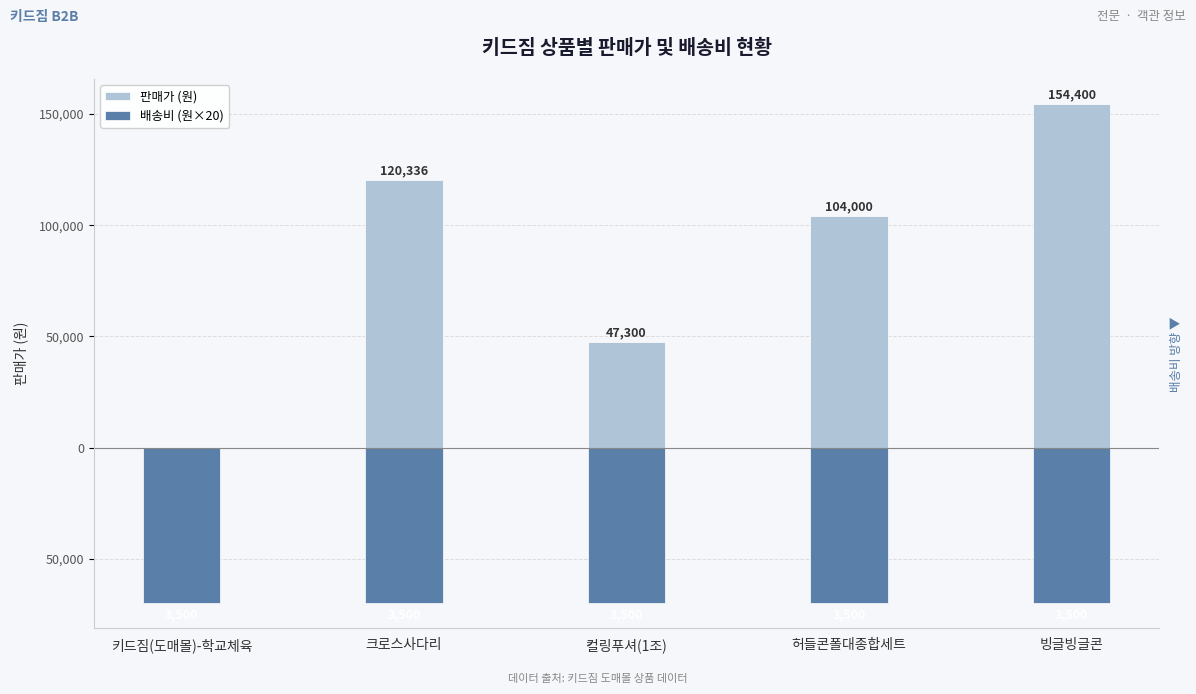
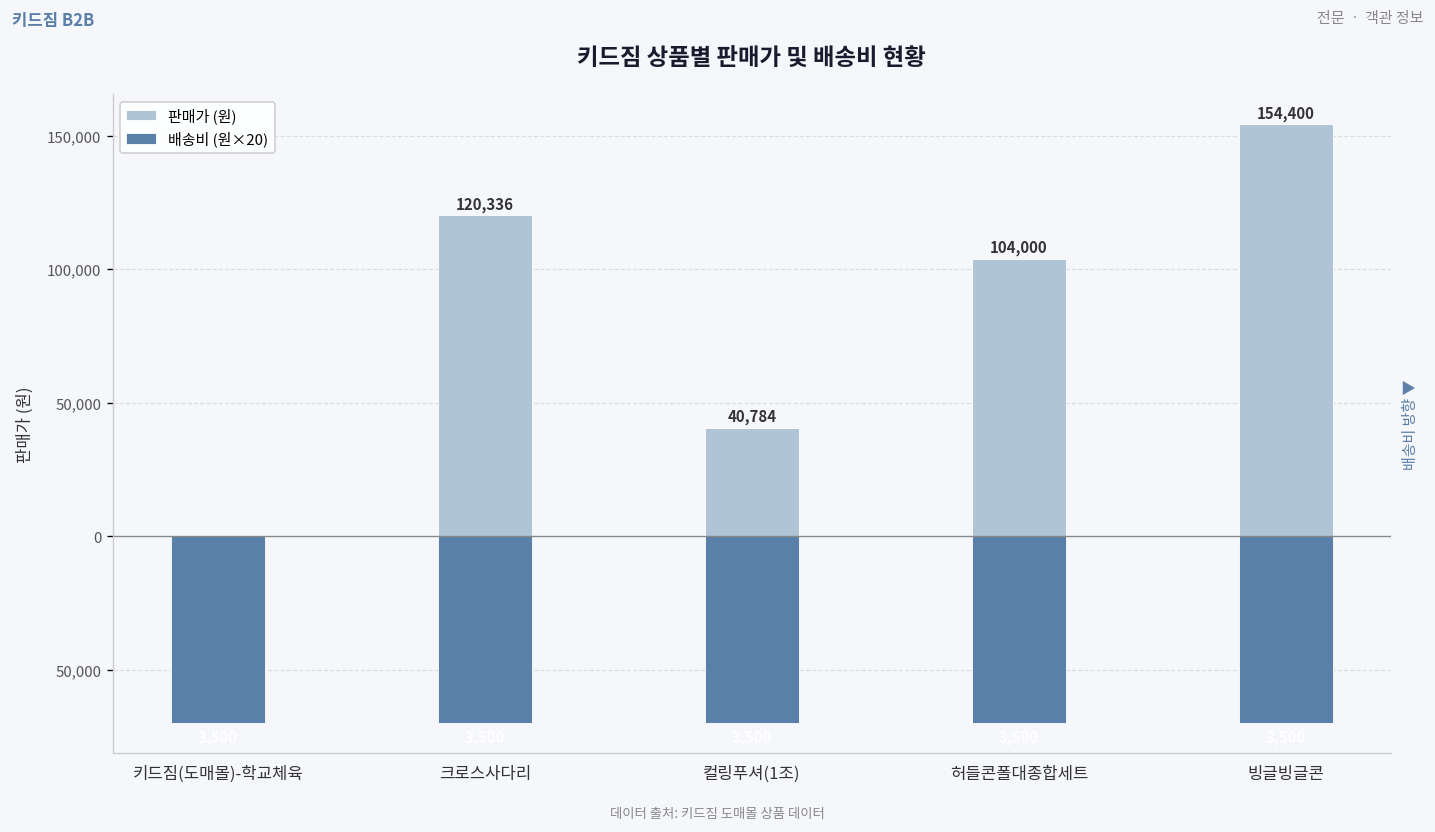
판매가 (원), 컬링푸셔(1조): 47,300 -> 40,784
